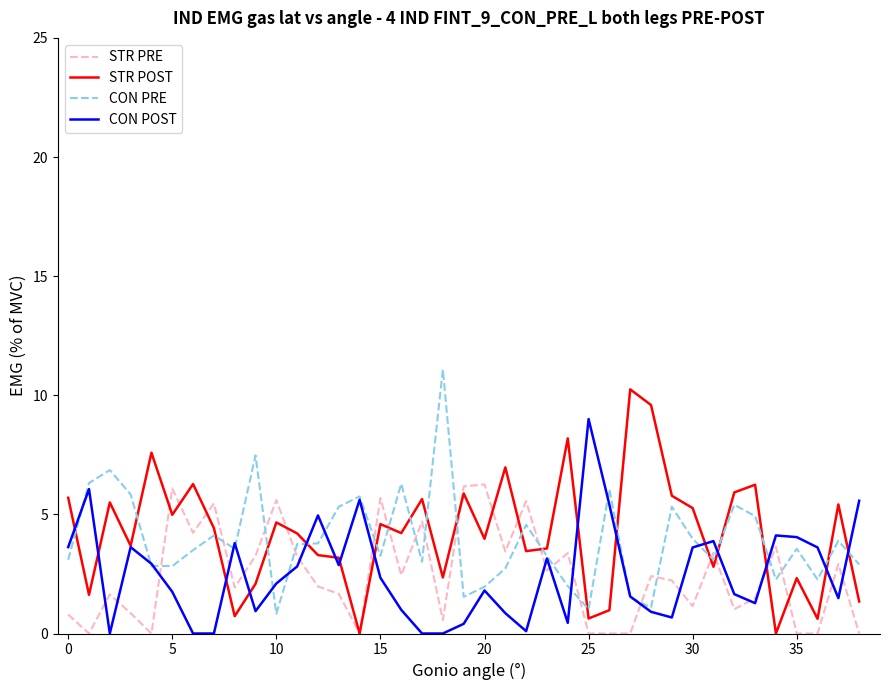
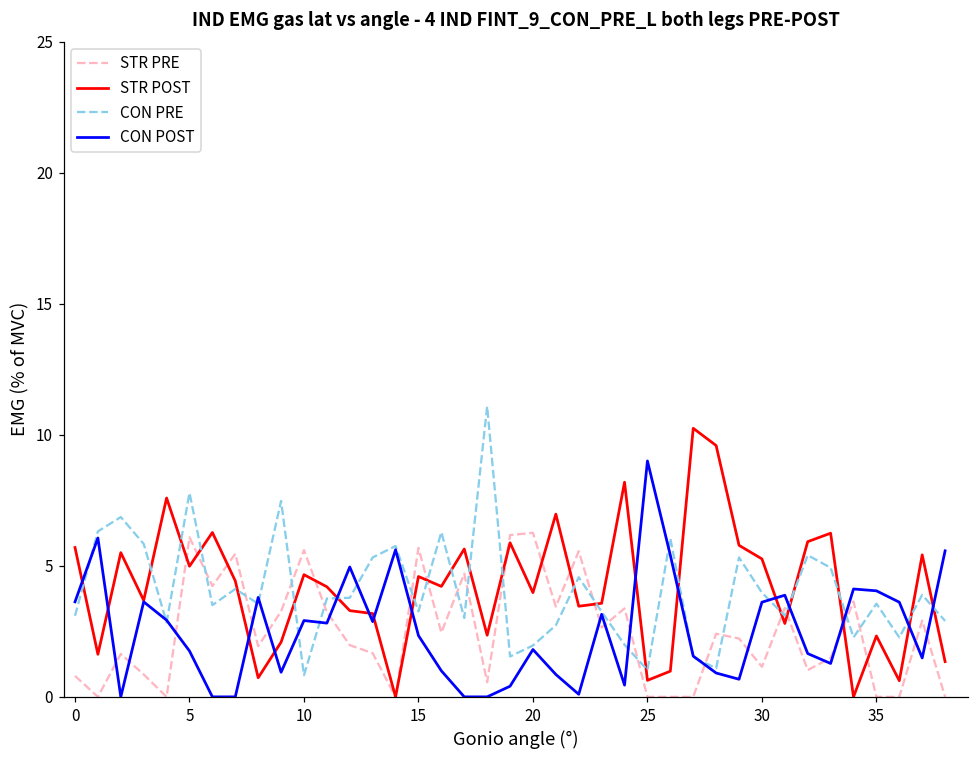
CON PRE, 5: 2.8 -> 7.8
CON POST, 10: 2.1 -> 2.9
